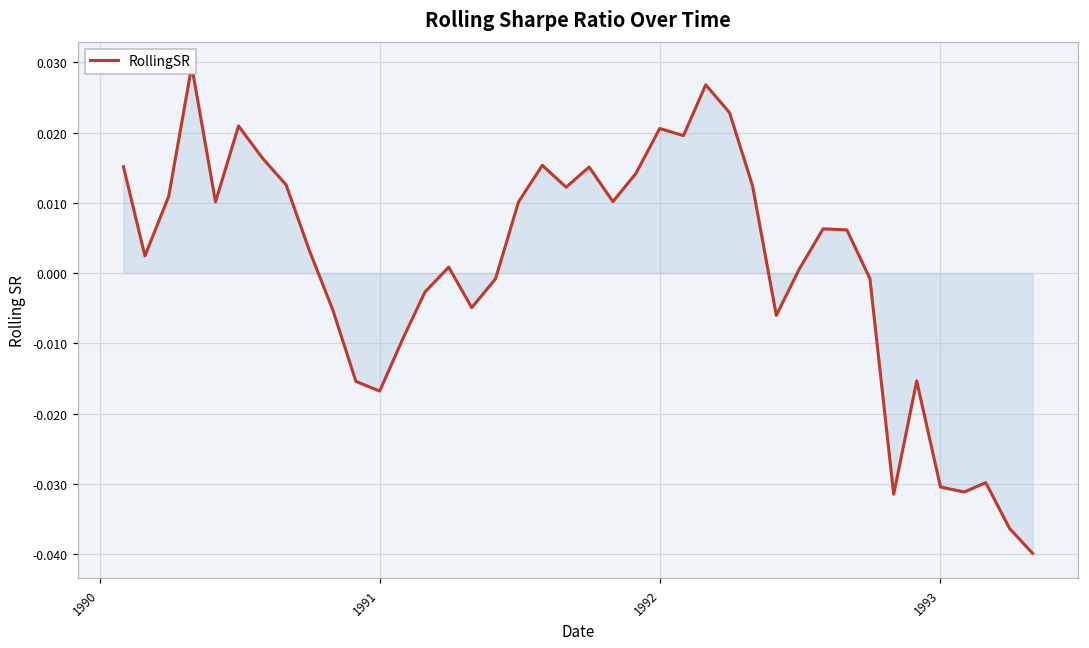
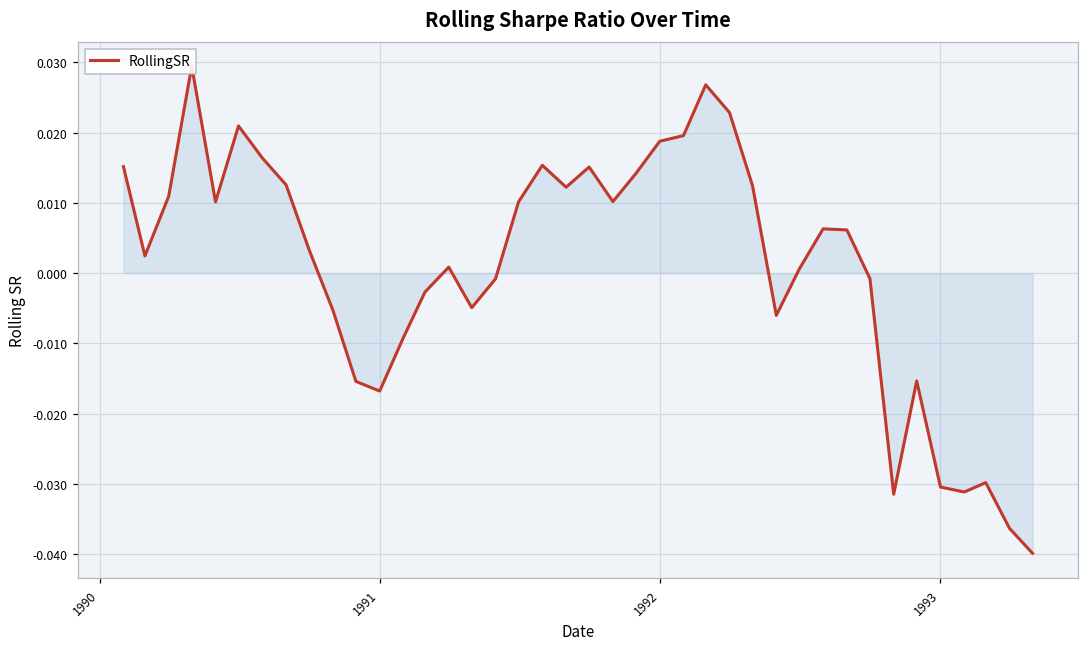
RollingSR, 1992: 0.021 -> 0.019
